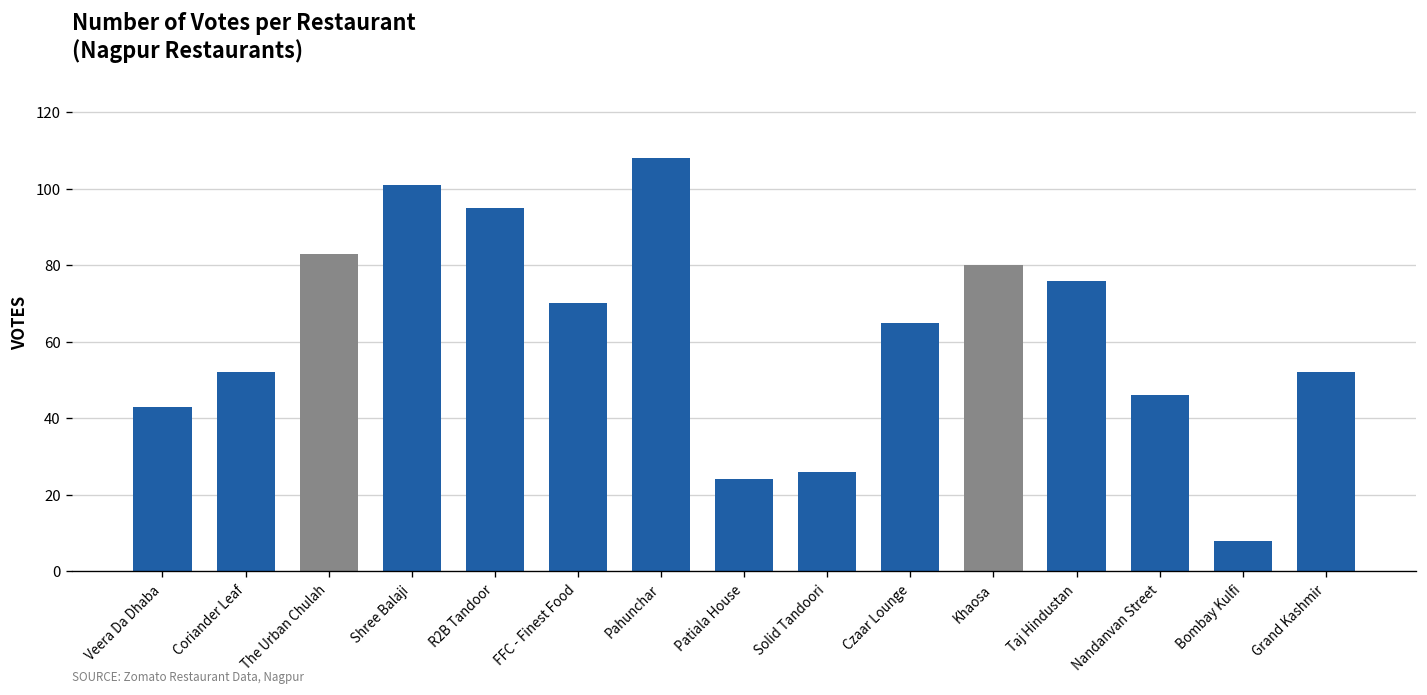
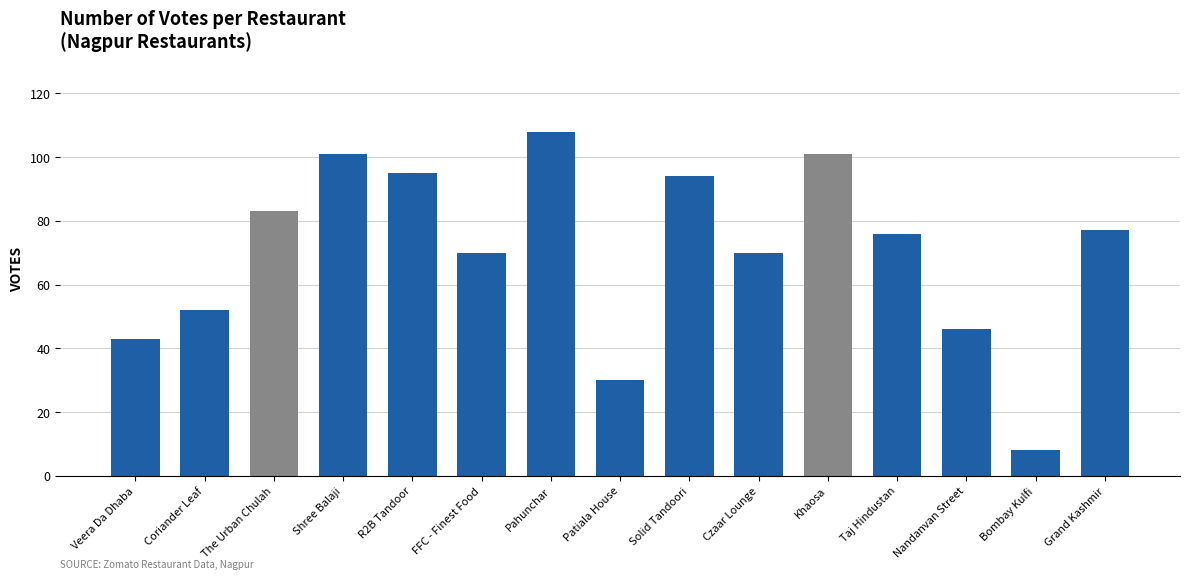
Patiala House: 24 -> 30
Solid Tandoori: 26 -> 94
Czaar Lounge: 65 -> 70
Khaosa: 80 -> 101
Grand Kashmir: 52 -> 77
